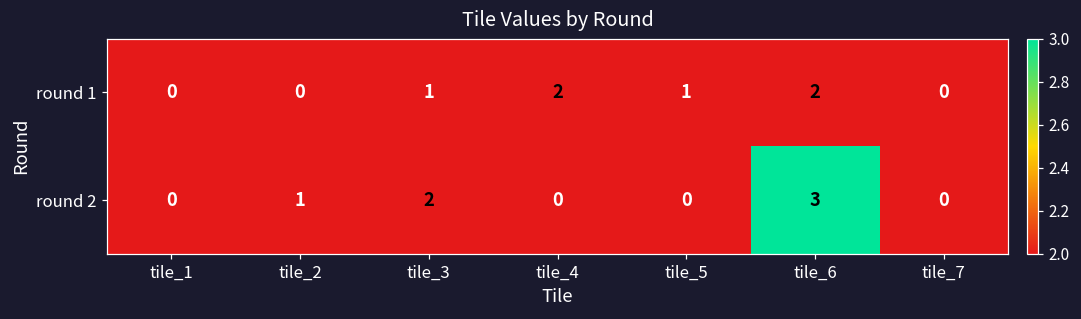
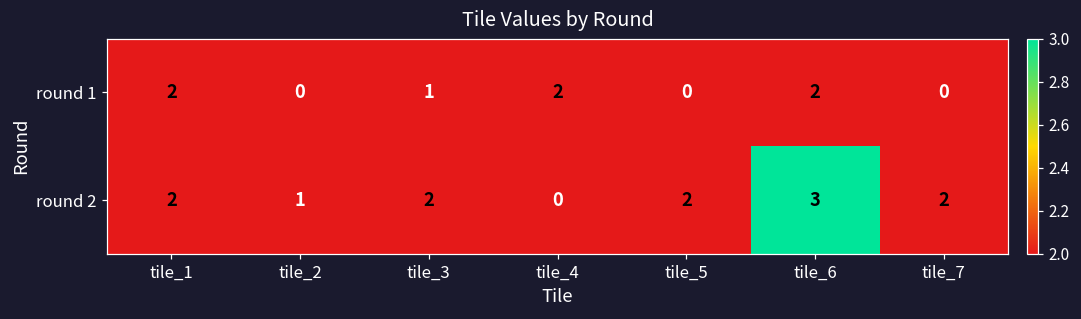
round 1, tile_1: 0 -> 2
round 1, tile_5: 1 -> 0
round 2, tile_1: 0 -> 2
round 2, tile_5: 0 -> 2
round 2, tile_7: 0 -> 2
